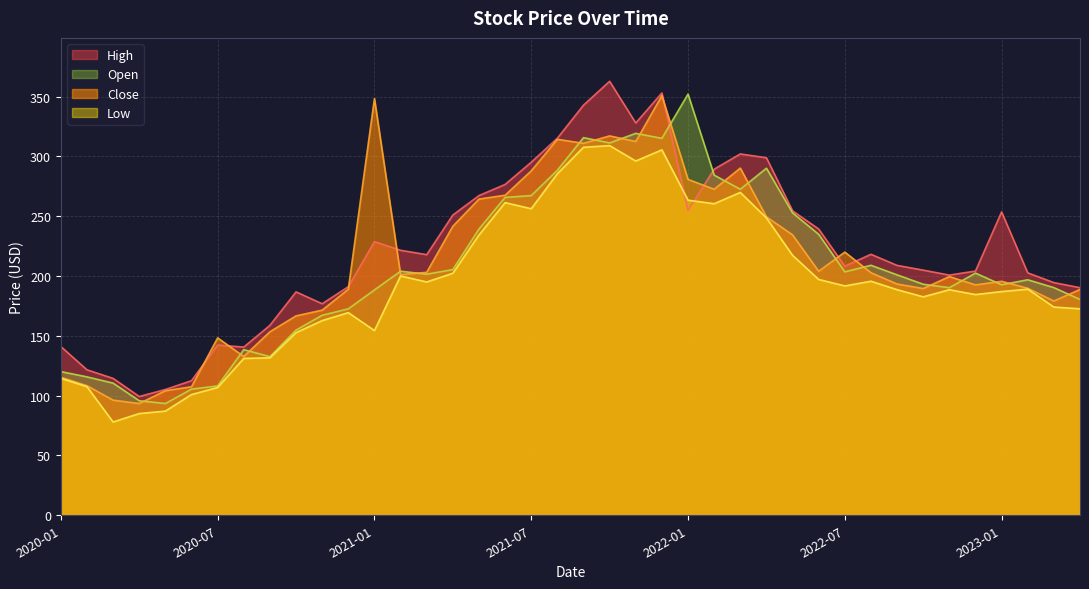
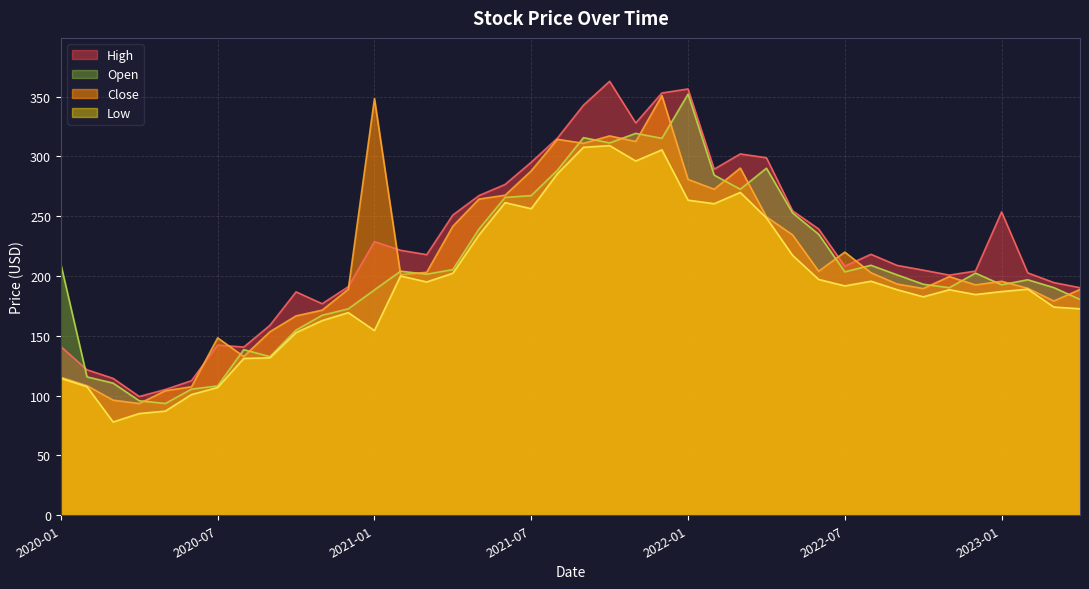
Open, 2020-01: 120 -> 210
High, 2022-01: 255 -> 356
